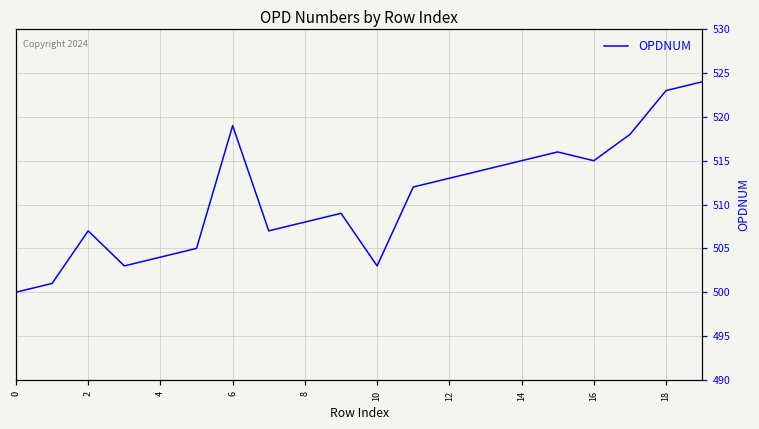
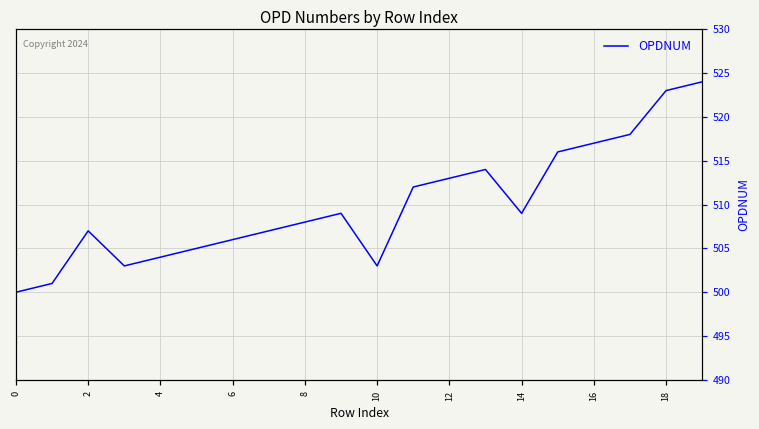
6: 519 -> 506
14: 515 -> 509
16: 515 -> 517
